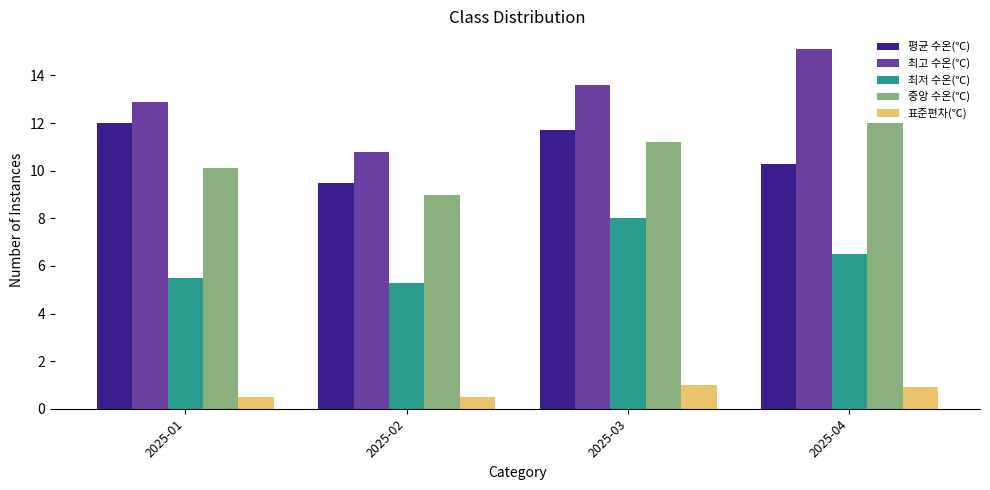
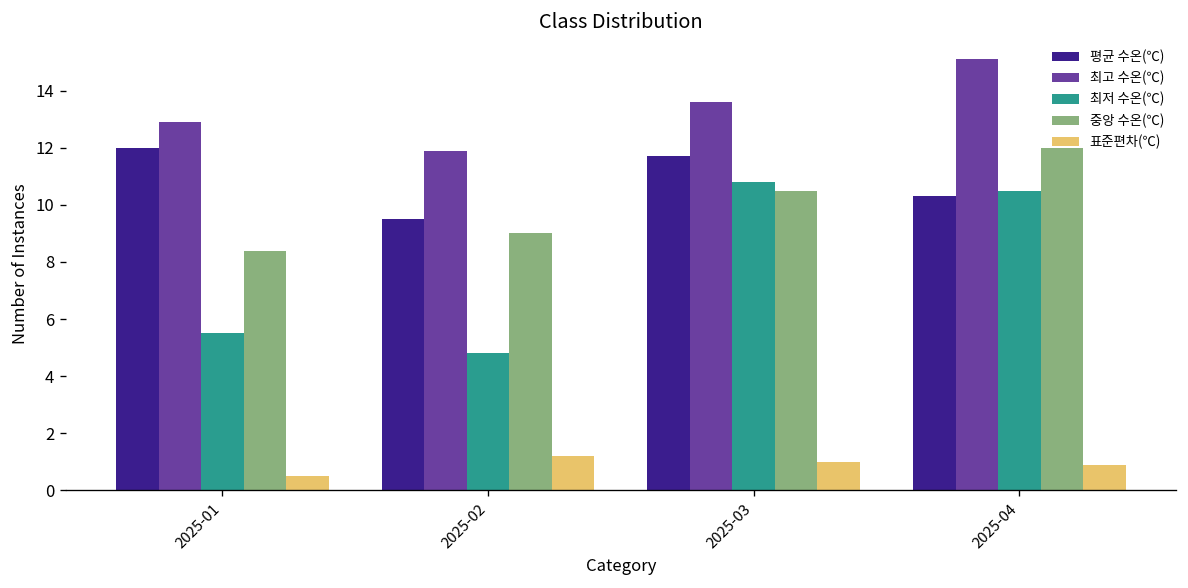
중앙 수온(℃), 2025-01: 10.1 -> 8.4
최고 수온(℃), 2025-02: 10.8 -> 11.9
최저 수온(℃), 2025-02: 5.3 -> 4.8
표준편차(℃), 2025-02: 0.5 -> 1.2
최저 수온(℃), 2025-03: 8.0 -> 10.8
중앙 수온(℃), 2025-03: 11.2 -> 10.5
최저 수온(℃), 2025-04: 6.5 -> 10.5
